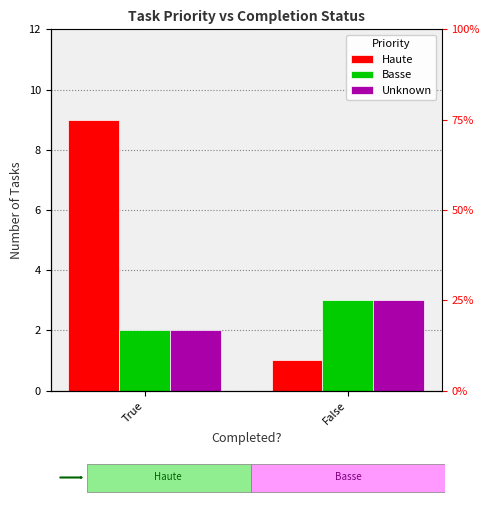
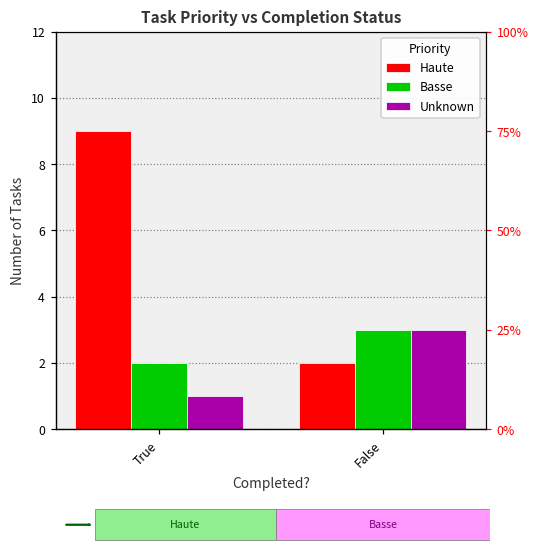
Unknown, True: 2 -> 1
Haute, False: 1 -> 2
